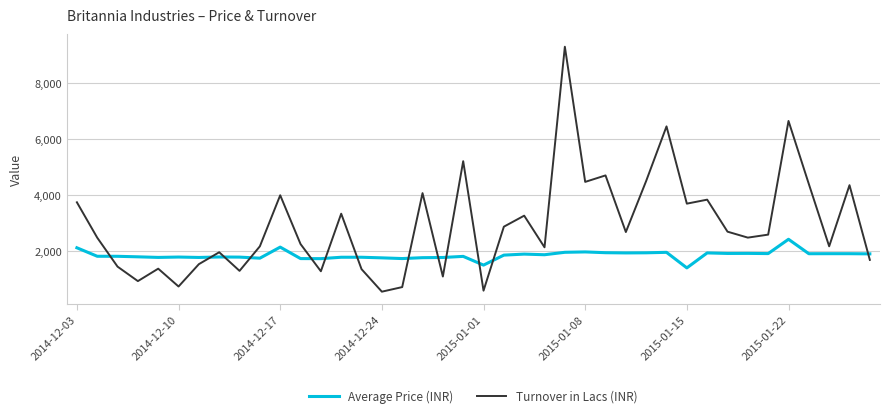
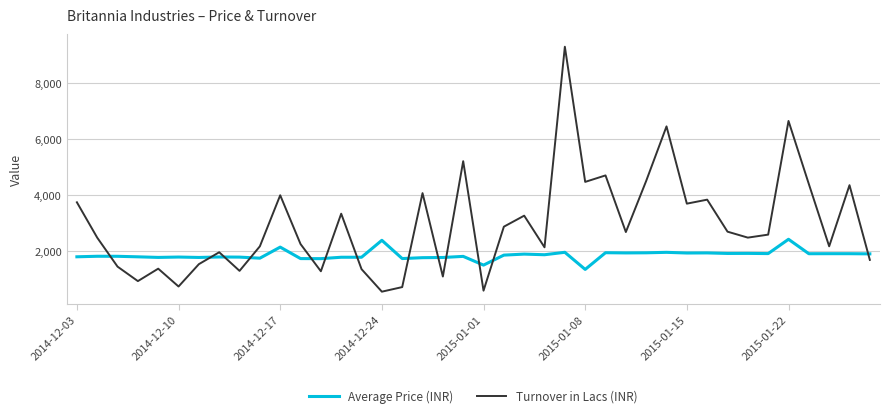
Average Price (INR), 2014-12-03: 2,100 -> 1,800
Average Price (INR), 2014-12-24: 1,800 -> 2,400
Average Price (INR), 2015-01-08: 2,000 -> 1,400
Average Price (INR), 2015-01-15: 1,400 -> 1,900
